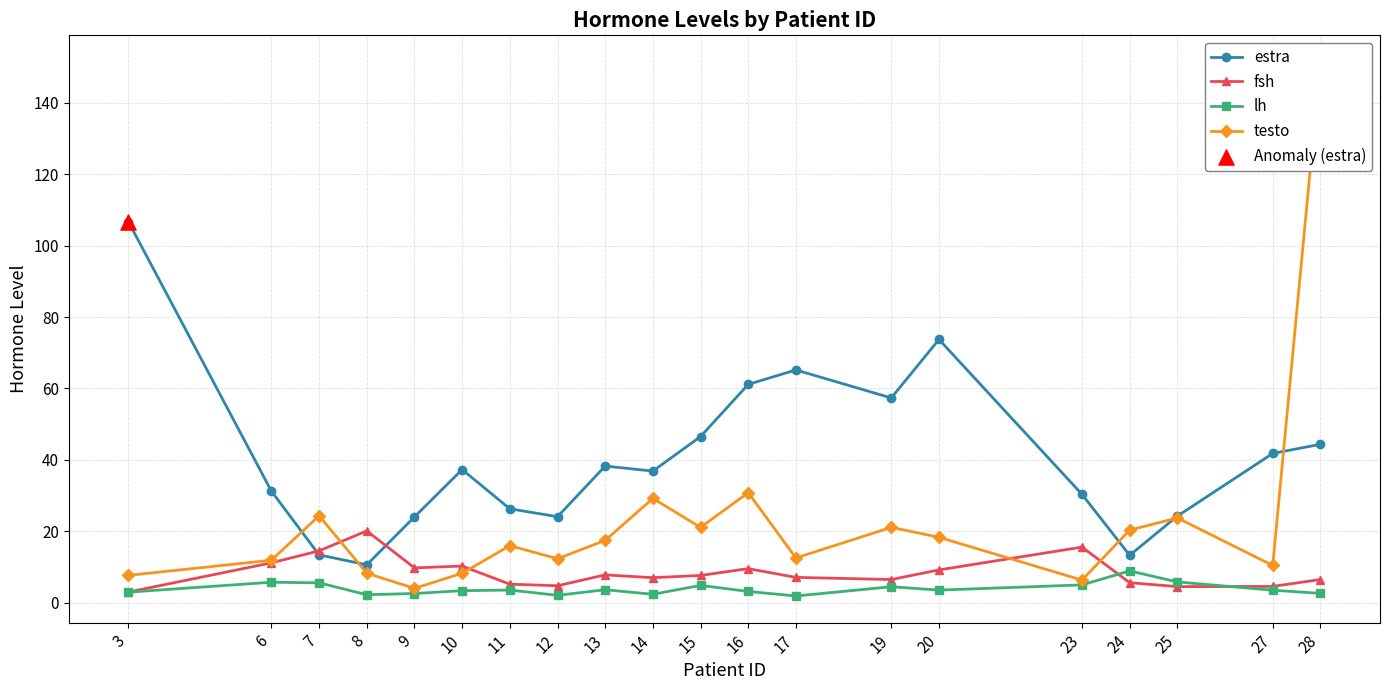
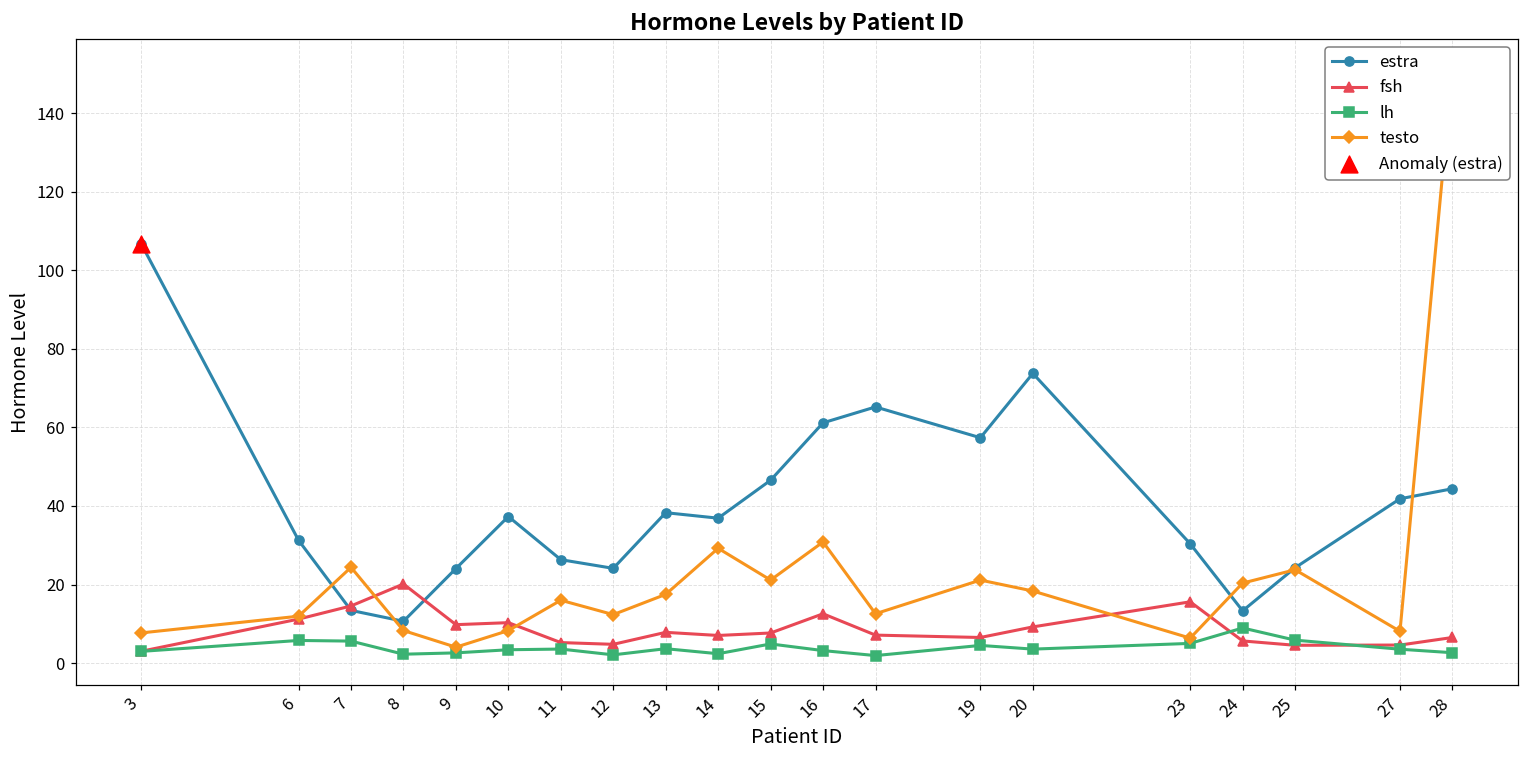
fsh, 16: 10 -> 13
testo, 27: 10 -> 8
